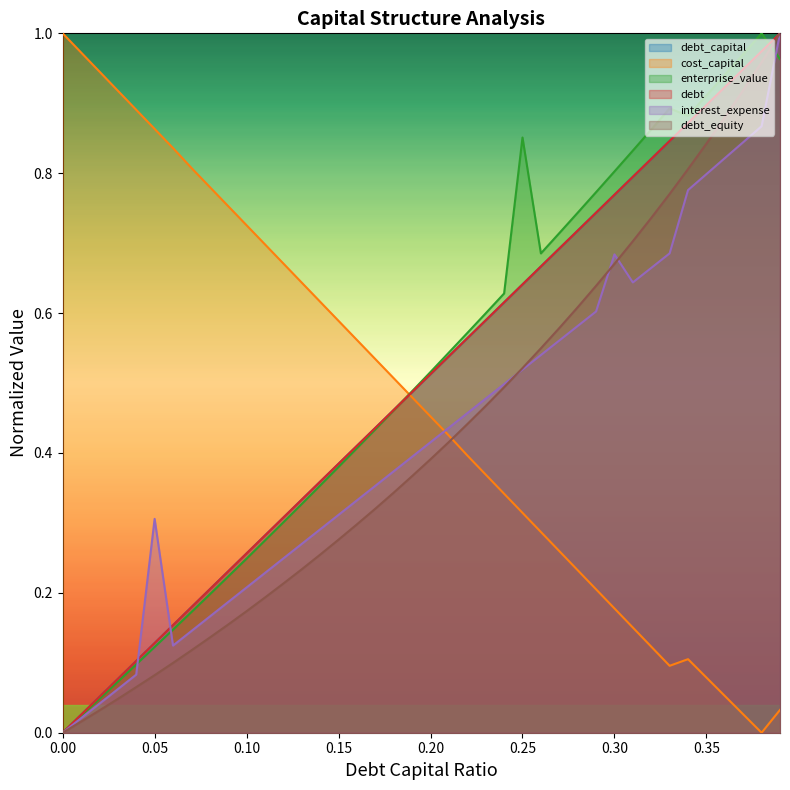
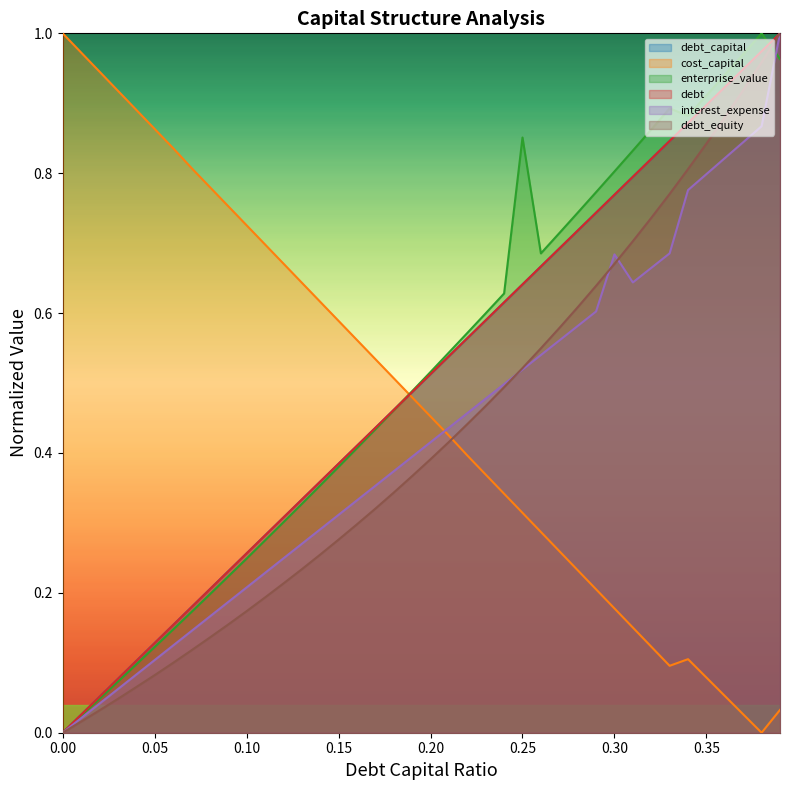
interest_expense, 0.05: 0.31 -> 0.10
